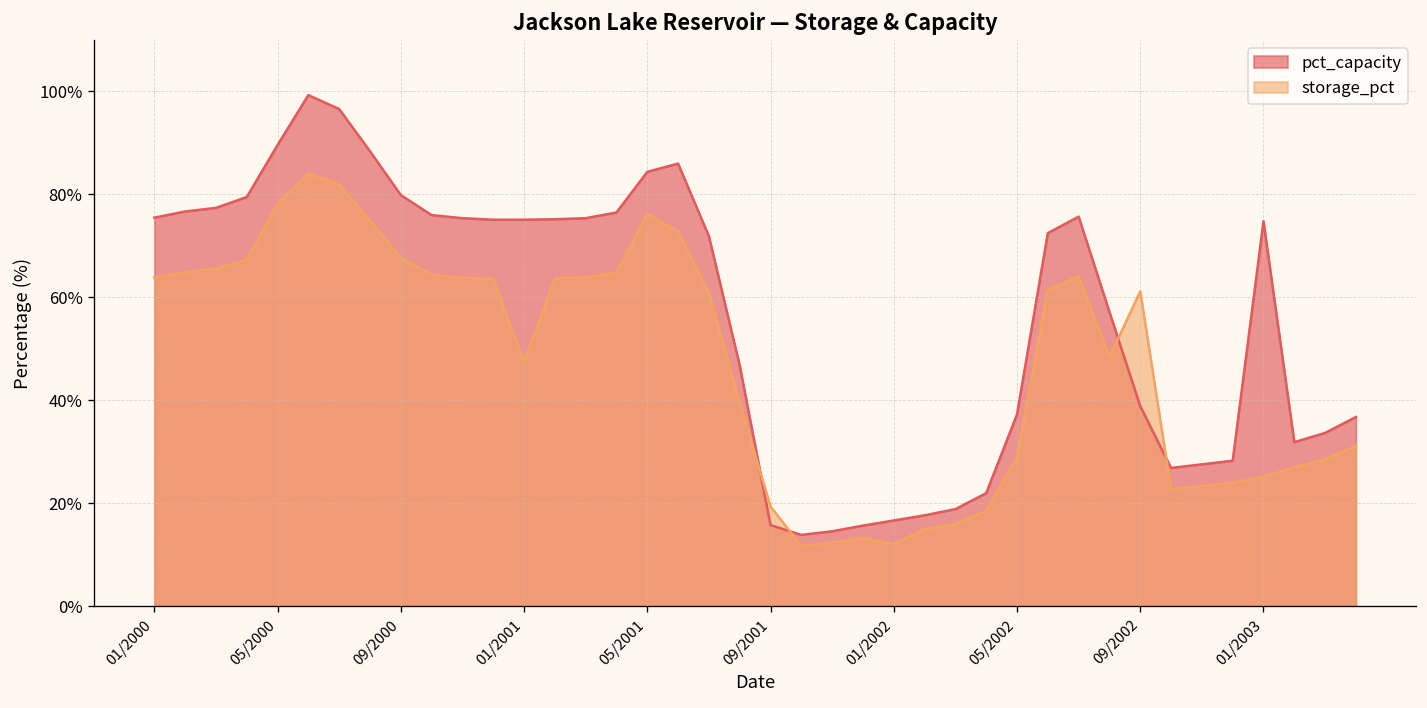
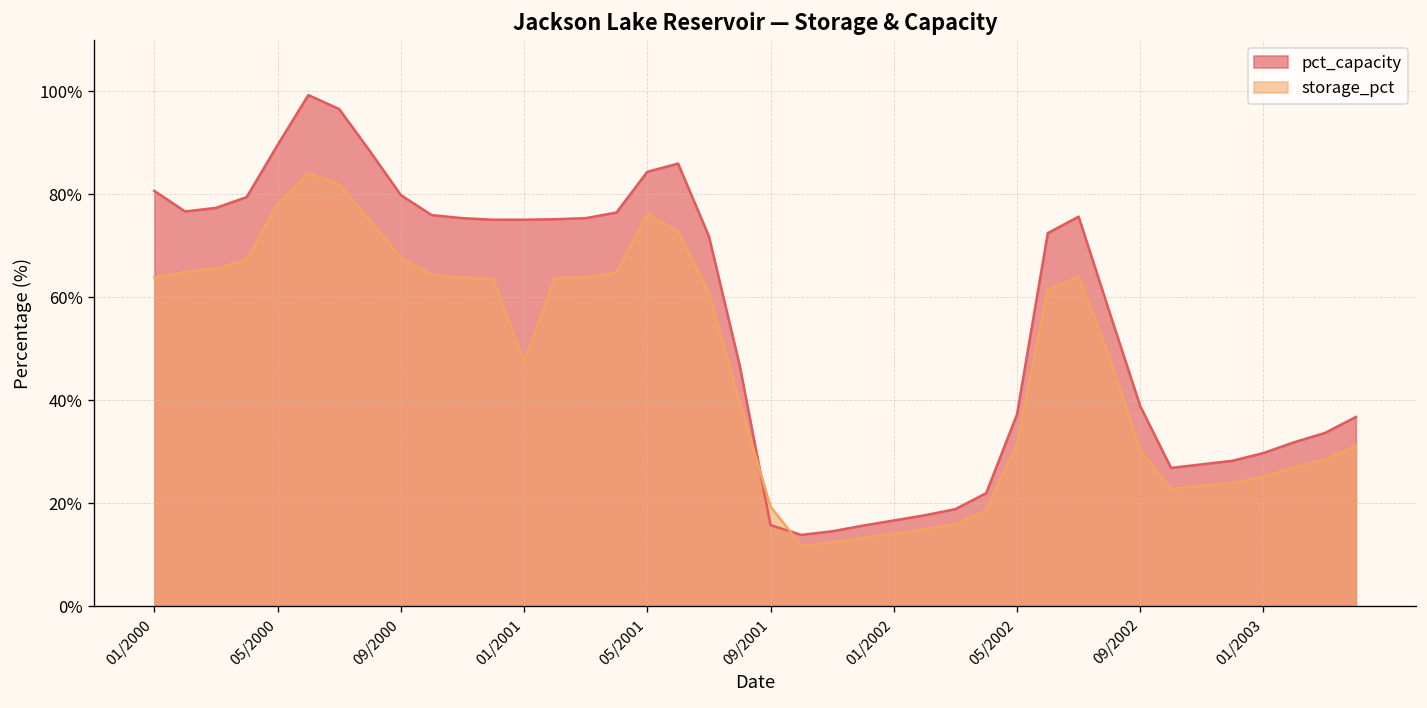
pct_capacity, 01/2000: 76% -> 81%
storage_pct, 01/2002: 12% -> 14%
storage_pct, 05/2002: 29% -> 32%
storage_pct, 09/2002: 61% -> 30%
pct_capacity, 01/2003: 75% -> 30%
